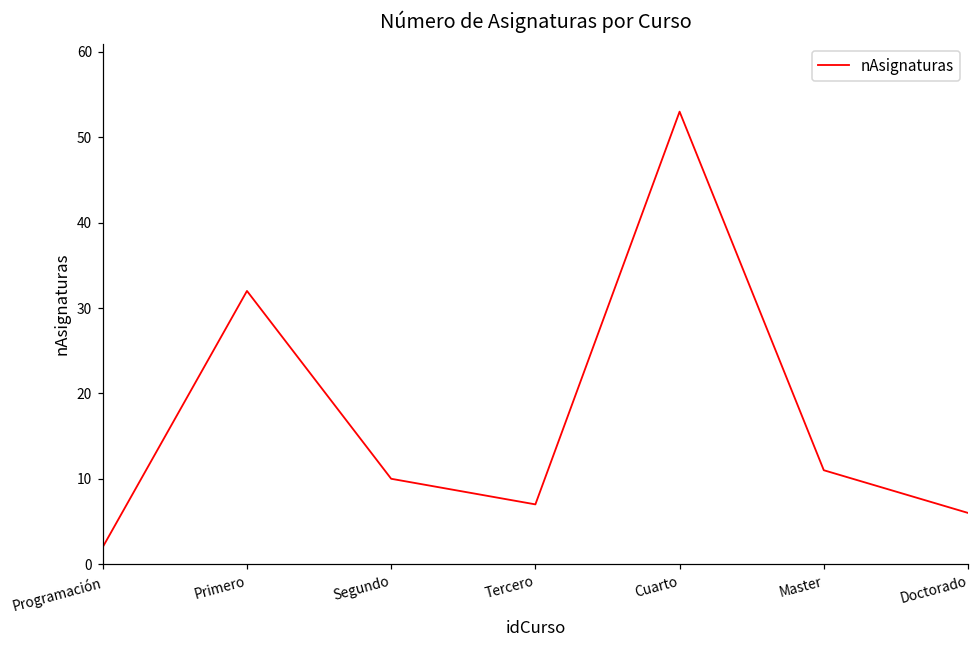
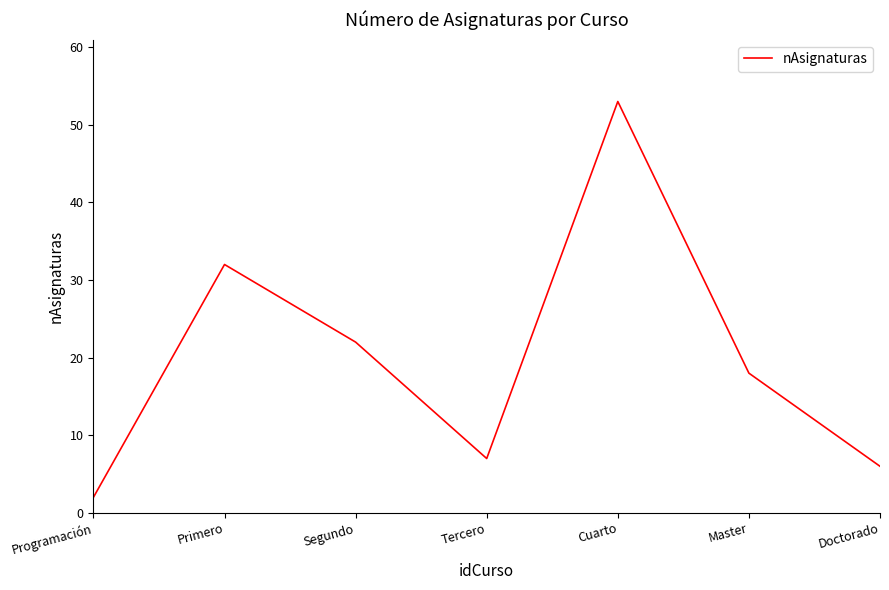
Segundo: 10 -> 22
Master: 11 -> 18
